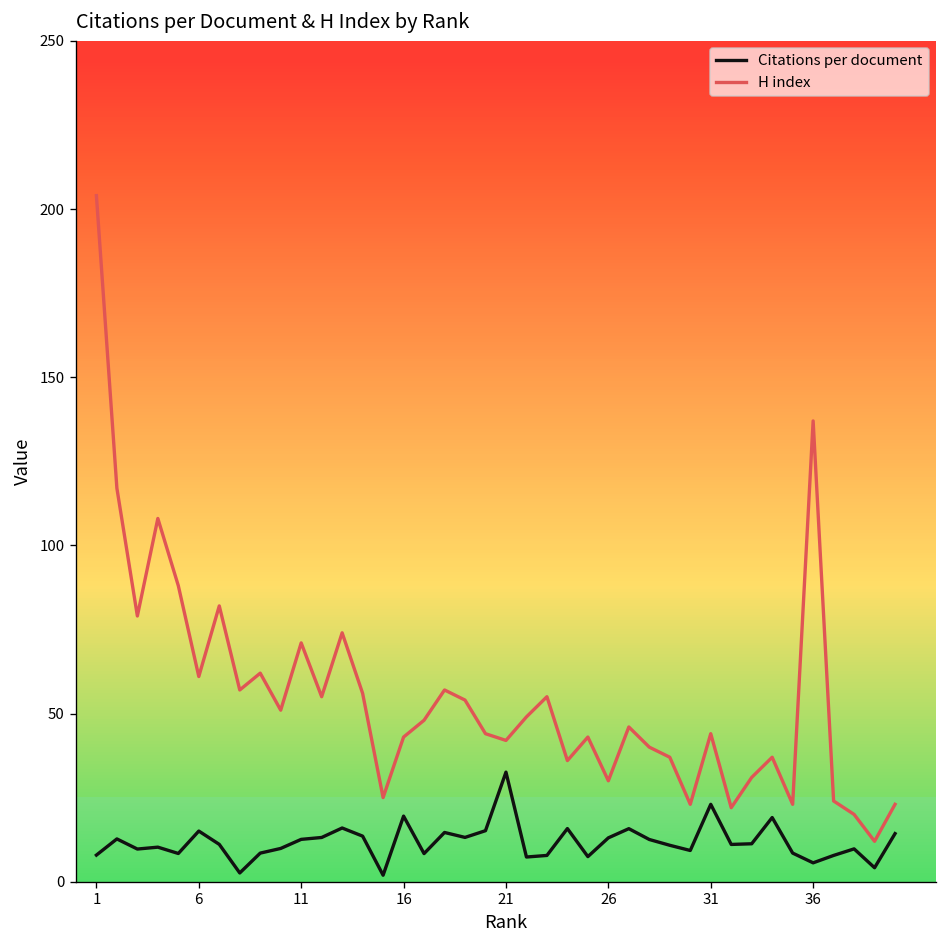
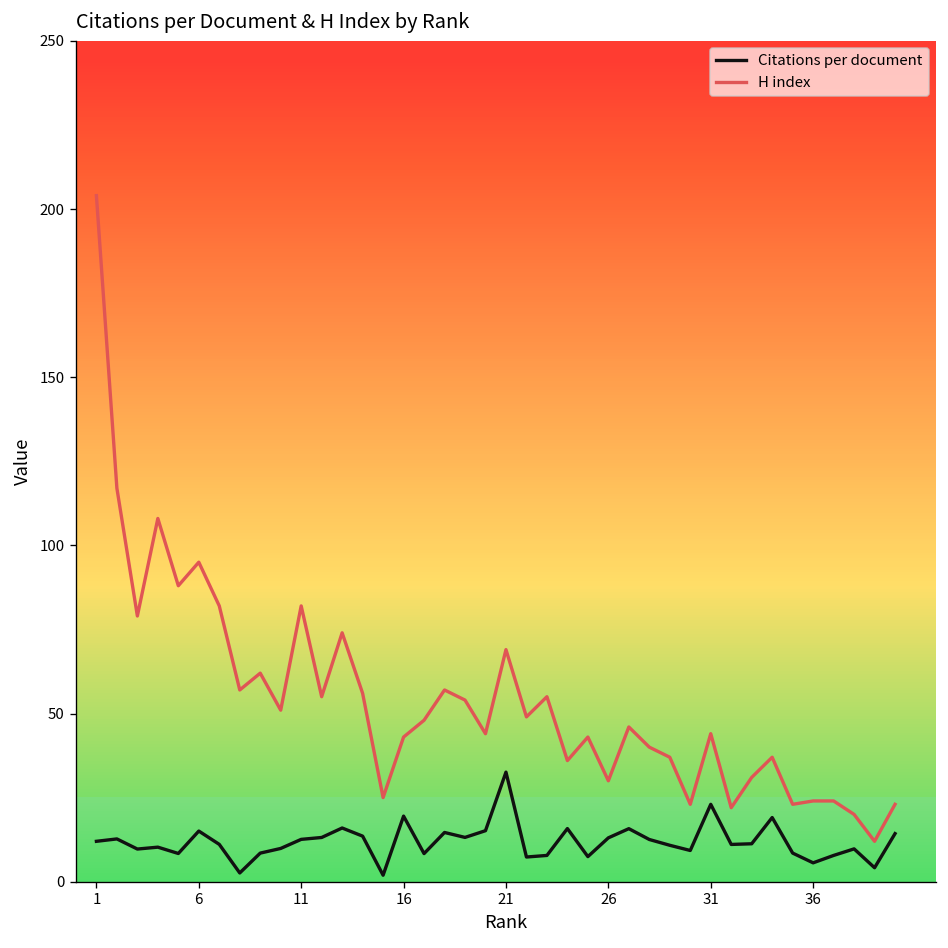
Citations per document, 1: 8 -> 12
H index, 6: 61 -> 95
H index, 11: 71 -> 82
H index, 21: 42 -> 69
H index, 36: 137 -> 24
